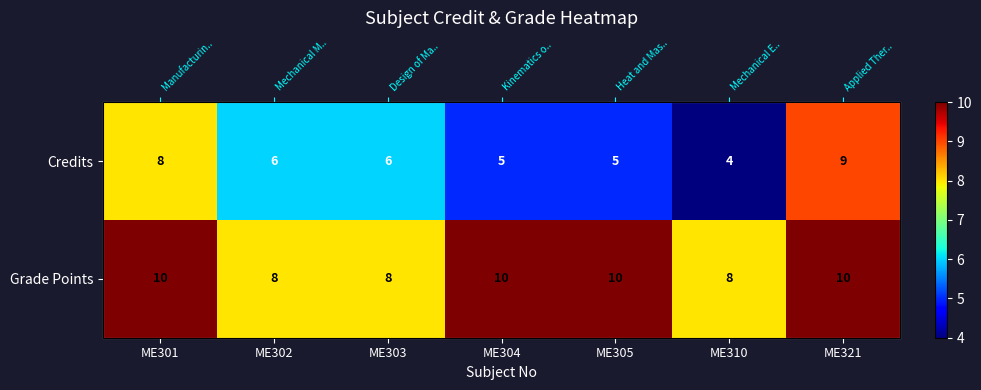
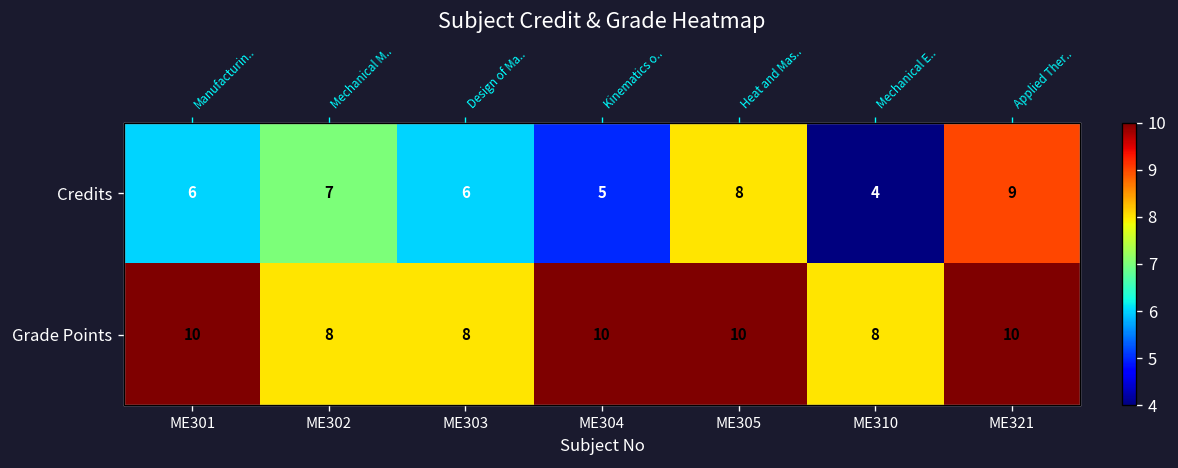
Credits, ME301: 8 -> 6
Credits, ME302: 6 -> 7
Credits, ME305: 5 -> 8
